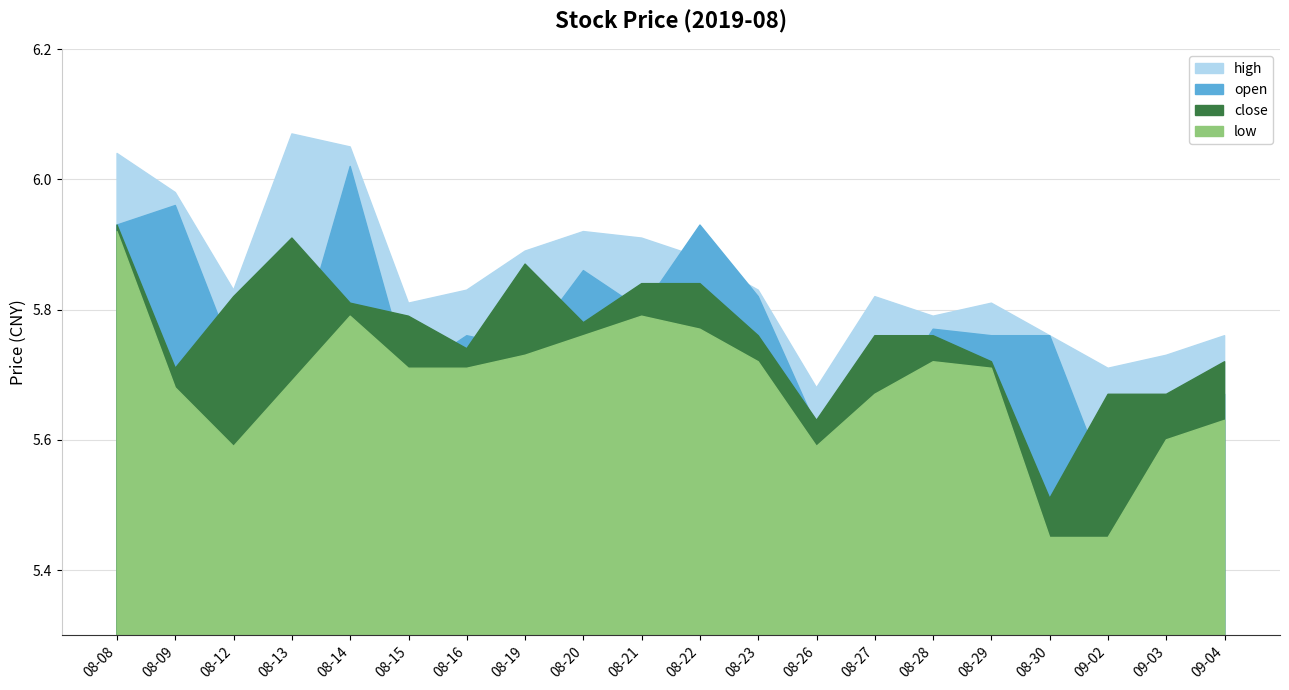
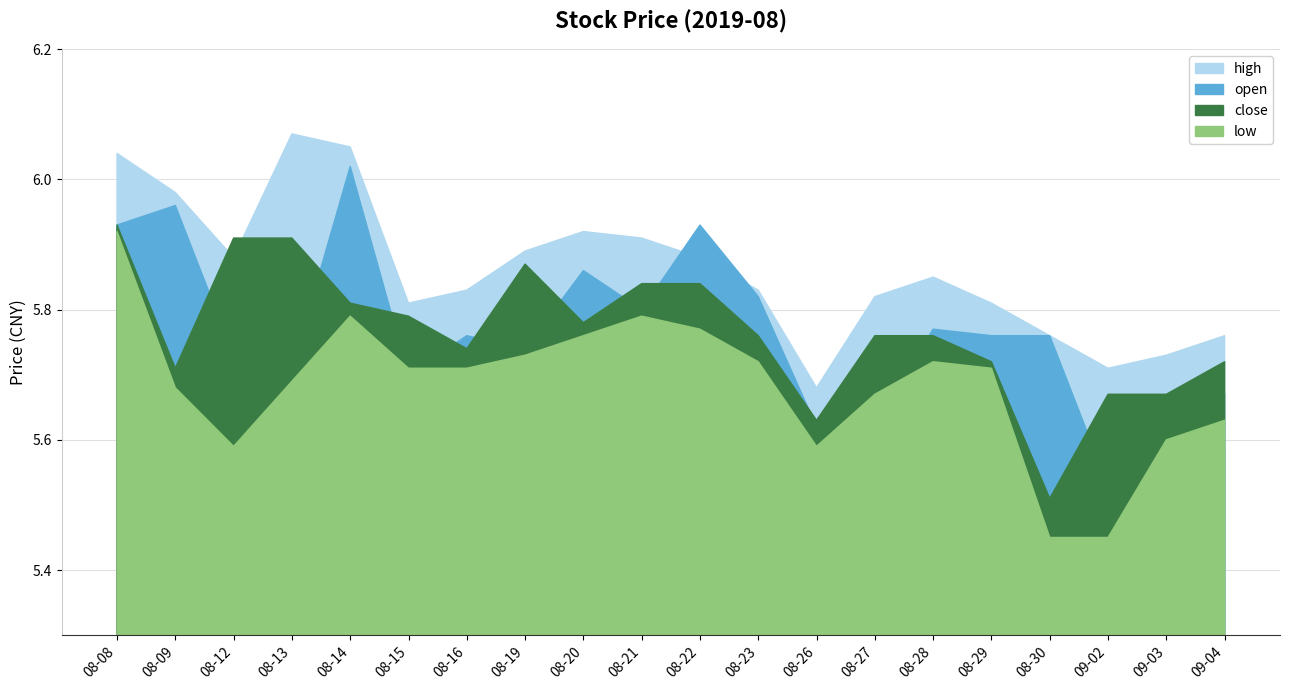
high, 08-12: 5.83 -> 5.88
close, 08-12: 5.82 -> 5.91
high, 08-28: 5.79 -> 5.85
